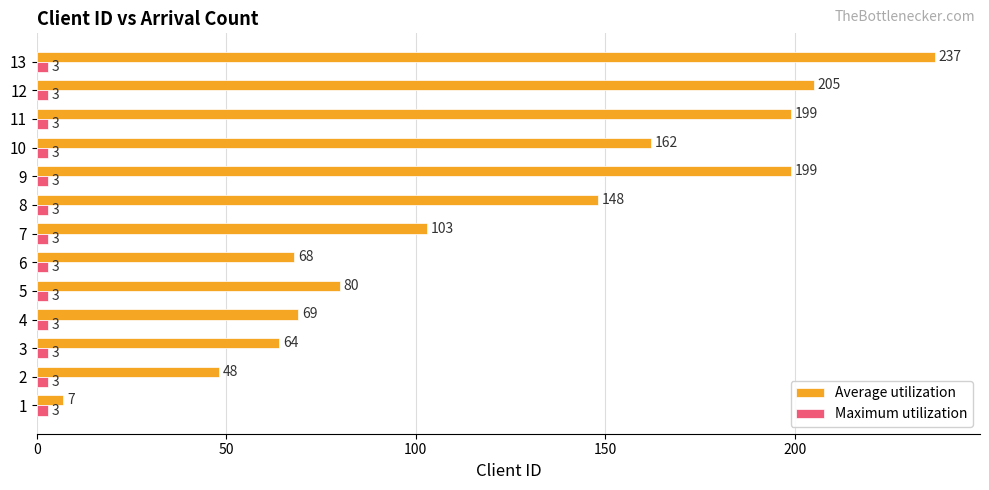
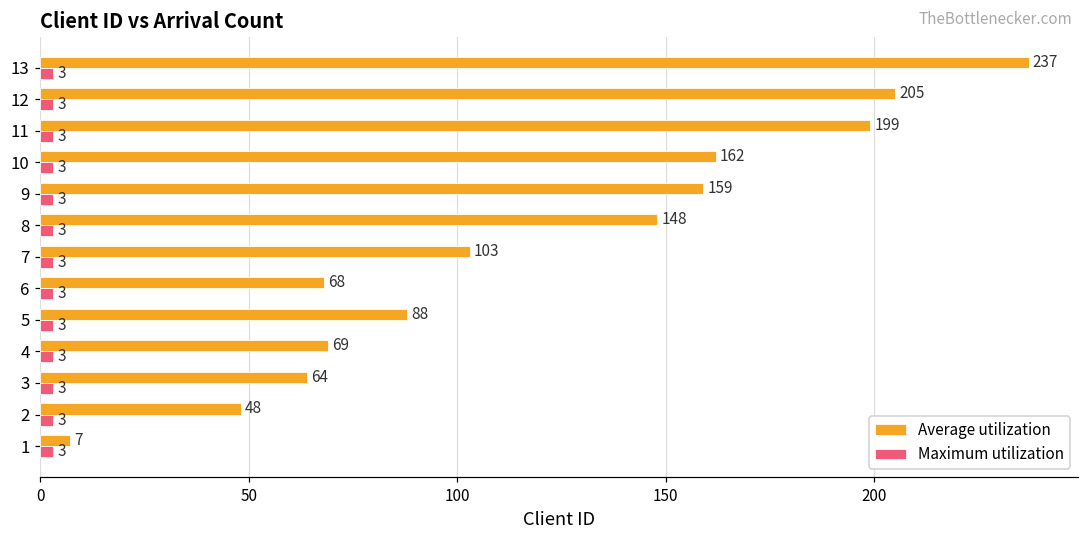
Average utilization, 9: 199 -> 159
Average utilization, 5: 80 -> 88
